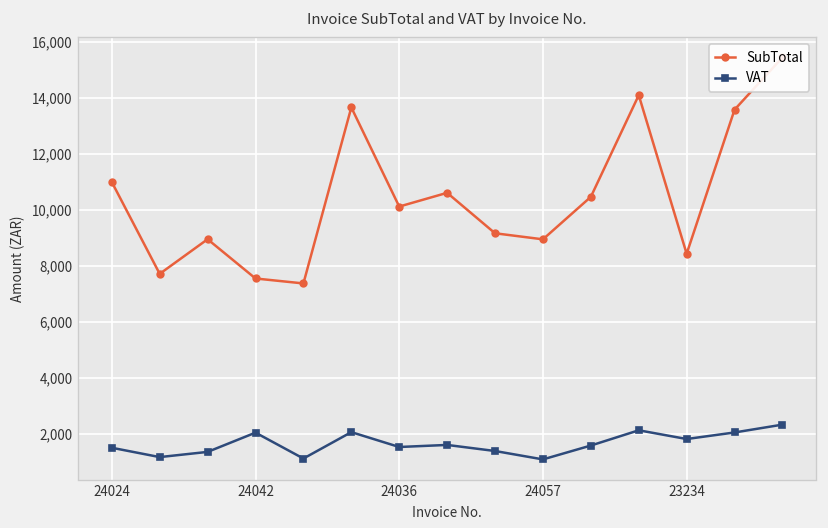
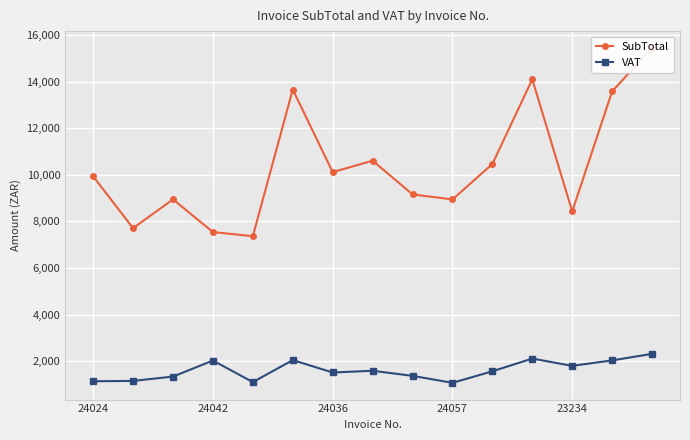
SubTotal, 24024: 11,000 -> 9,900
VAT, 24024: 1,500 -> 1,100
